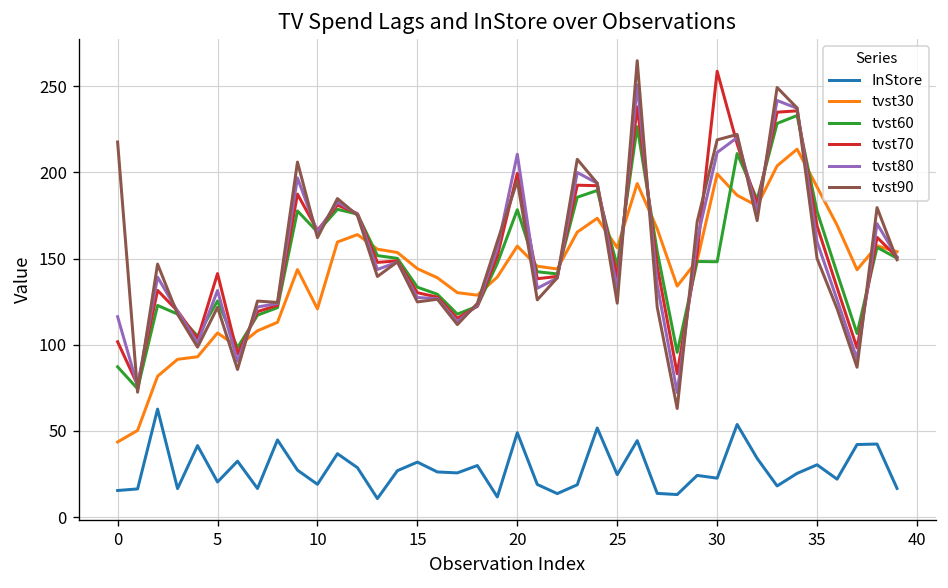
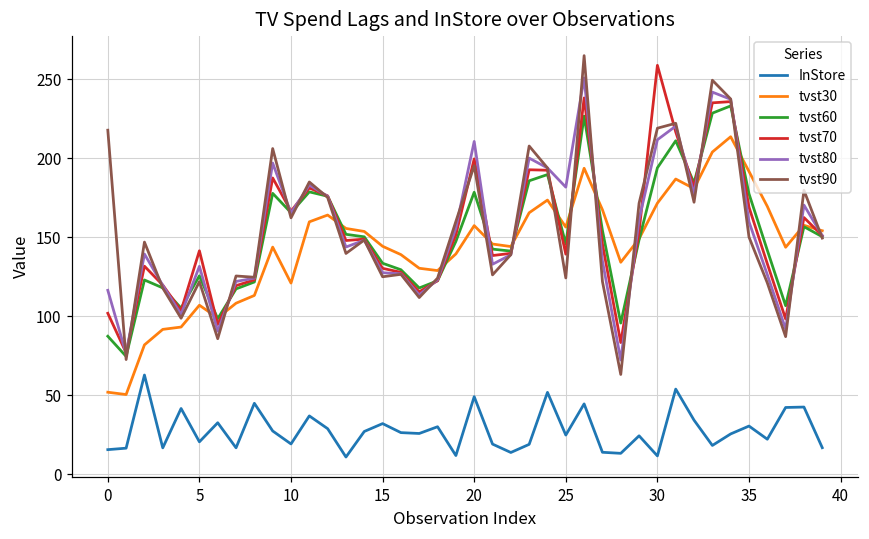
tvst30, 0: 44 -> 52
tvst80, 25: 132 -> 182
InStore, 30: 23 -> 11
tvst30, 30: 199 -> 171
tvst60, 30: 148 -> 194
